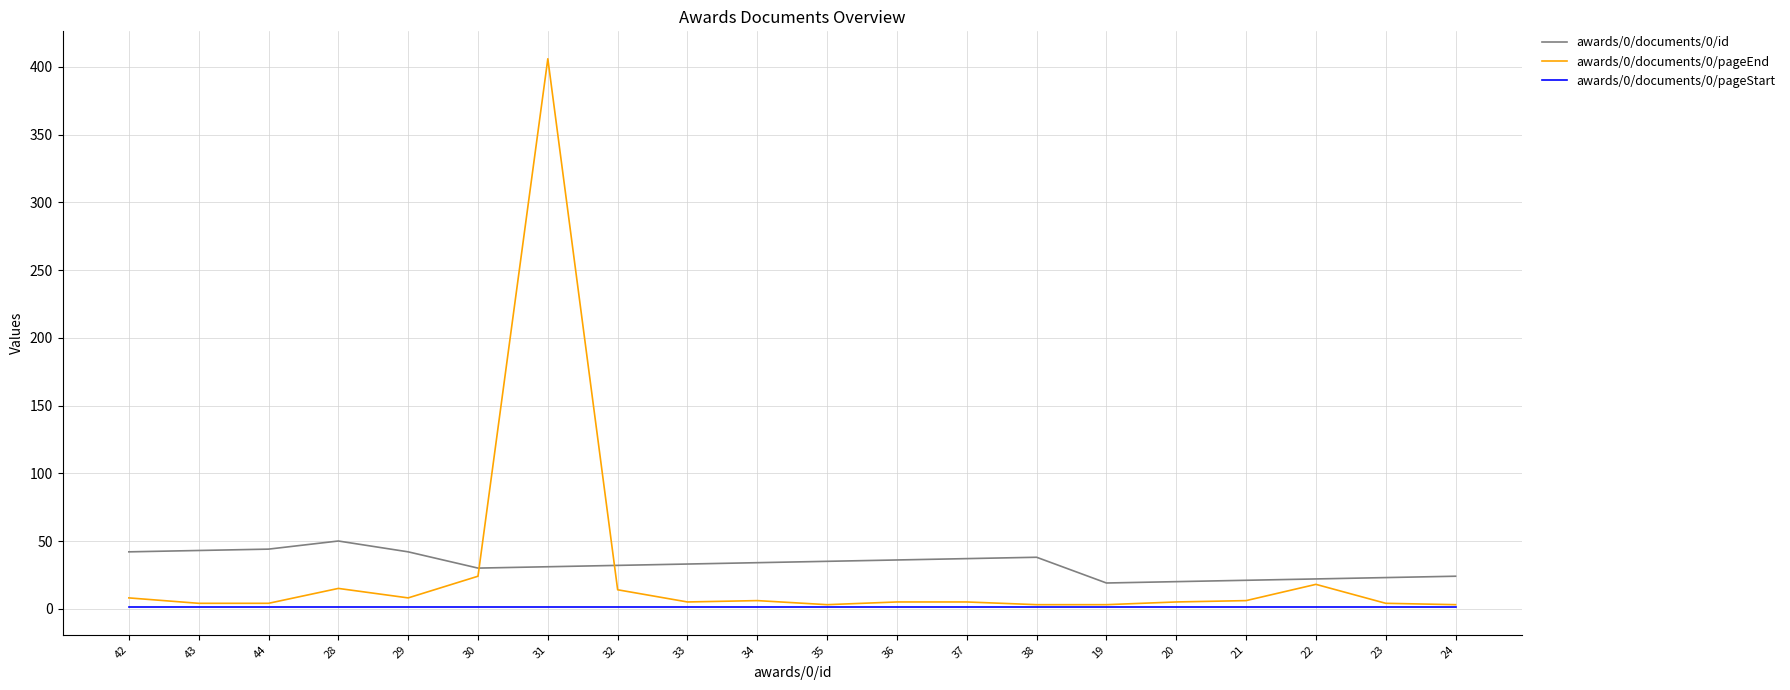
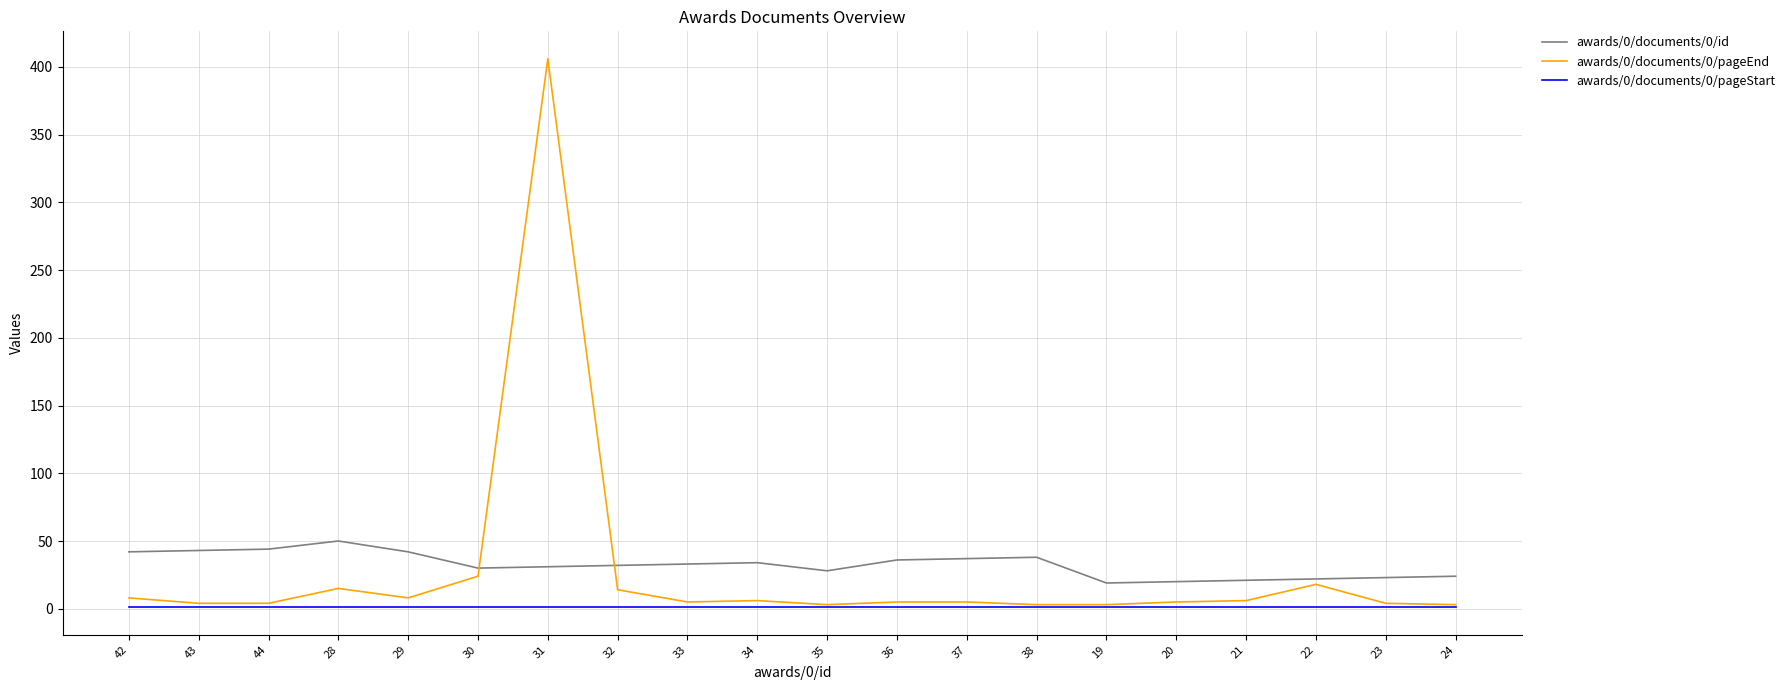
awards/0/documents/0/id, 35: 35 -> 28
